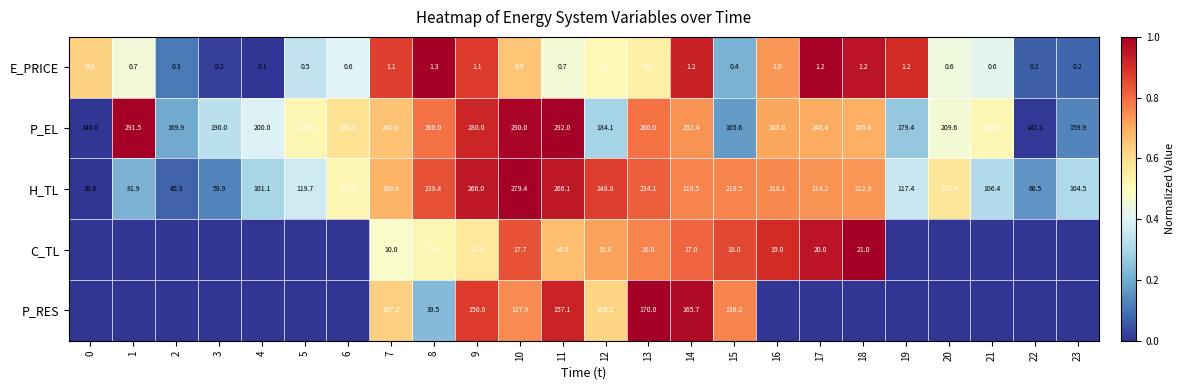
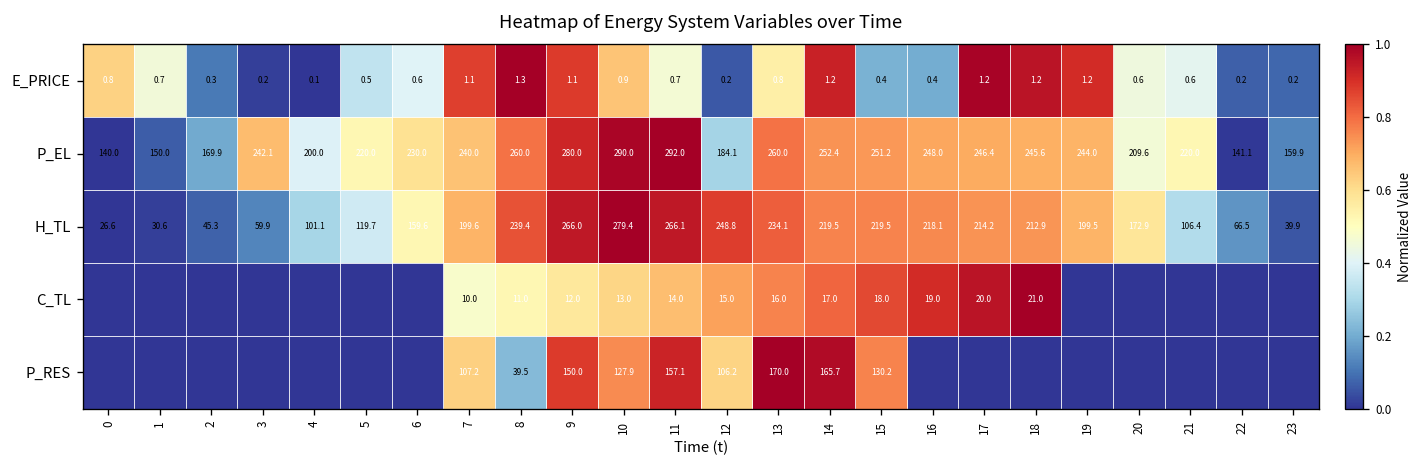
E_PRICE, 12: 0.7 -> 0.2
E_PRICE, 16: 1.0 -> 0.4
P_EL, 1: 291.5 -> 150.0
P_EL, 3: 190.0 -> 242.1
P_EL, 15: 165.6 -> 251.2
P_EL, 19: 179.4 -> 244.0
H_TL, 1: 81.9 -> 30.6
H_TL, 19: 117.4 -> 199.5
H_TL, 23: 104.5 -> 39.9
C_TL, 10: 17.7 -> 13.0
